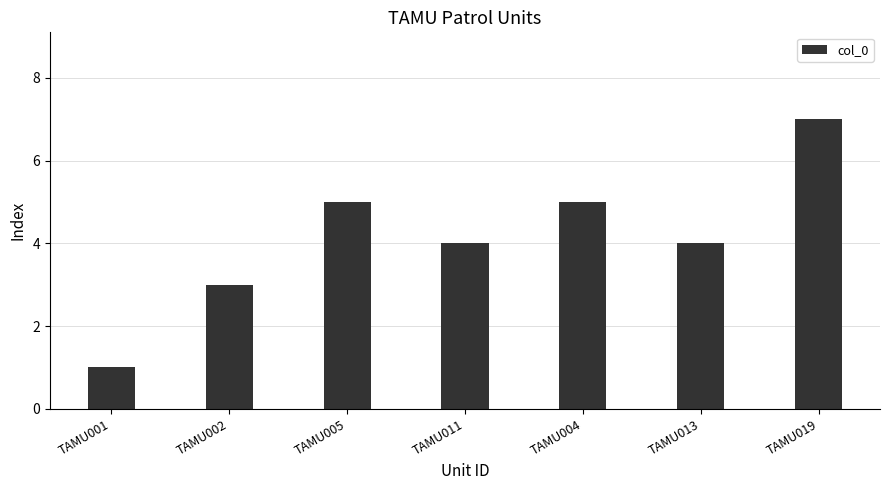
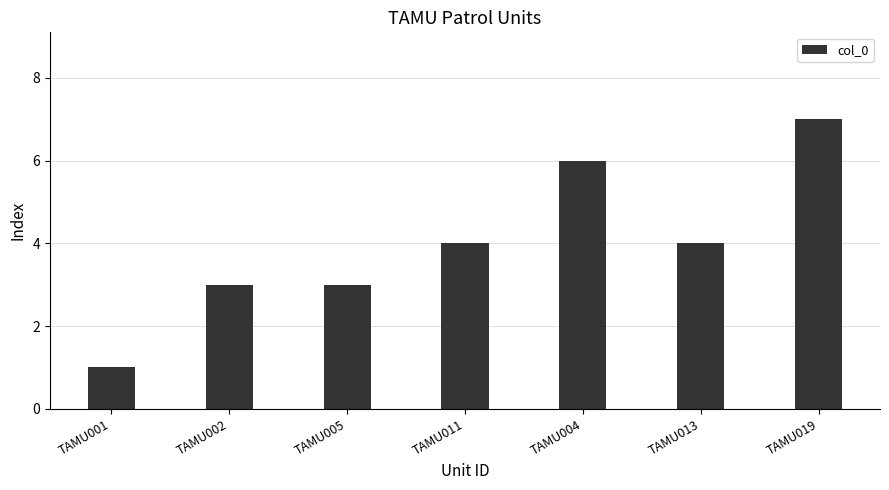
TAMU005: 5 -> 3
TAMU004: 5 -> 6
